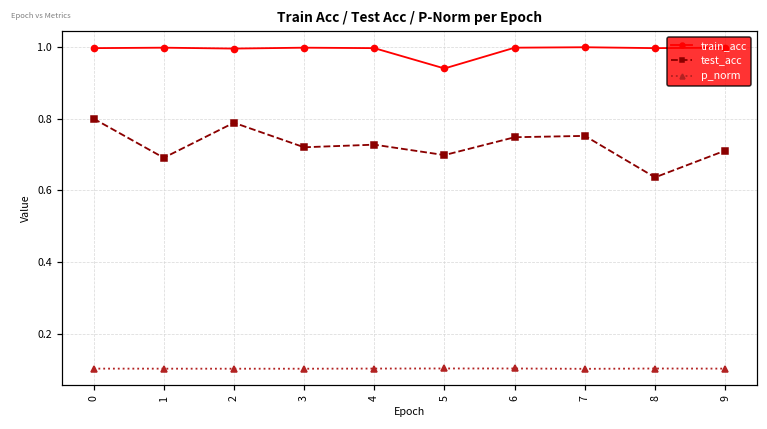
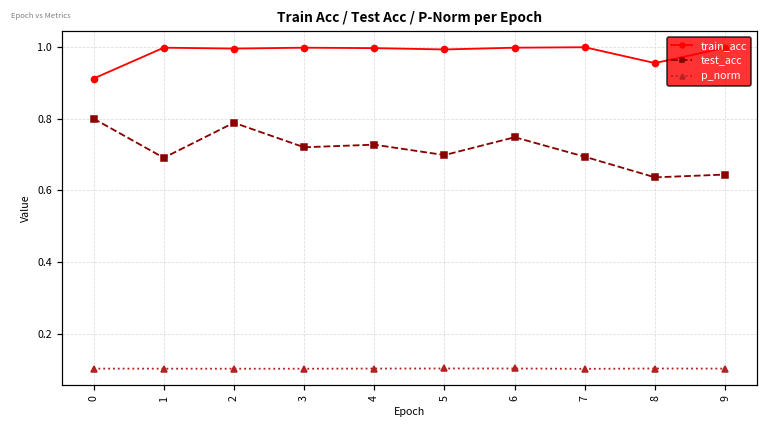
train_acc, 0: 1.00 -> 0.91
train_acc, 5: 0.94 -> 0.99
test_acc, 7: 0.75 -> 0.69
train_acc, 8: 1.00 -> 0.95
test_acc, 9: 0.71 -> 0.64
